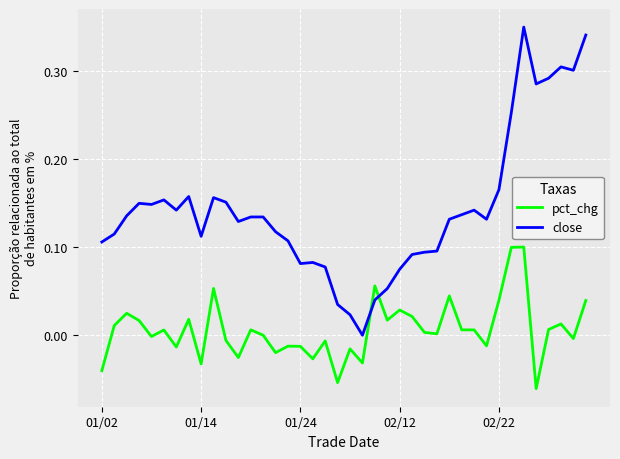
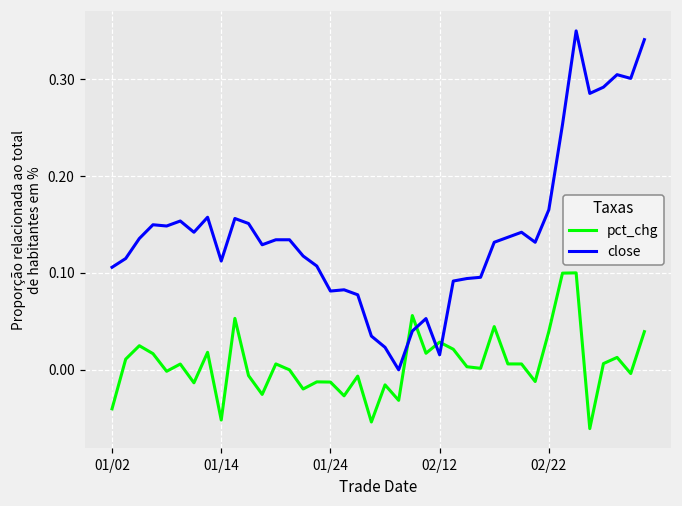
pct_chg, 01/14: -0.03 -> -0.05
close, 02/12: 0.07 -> 0.02
